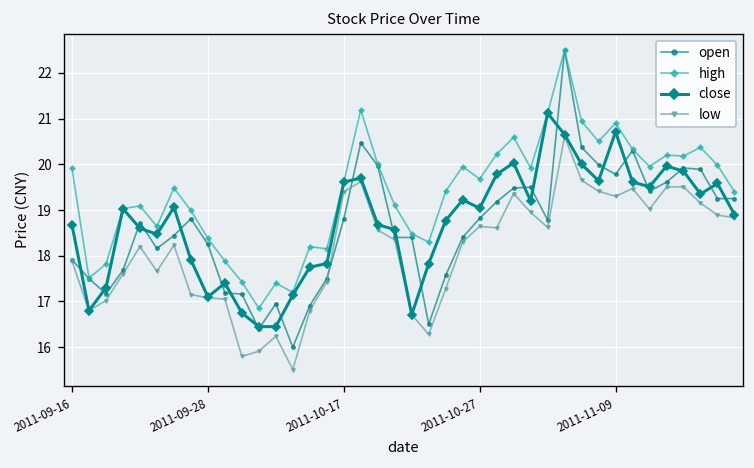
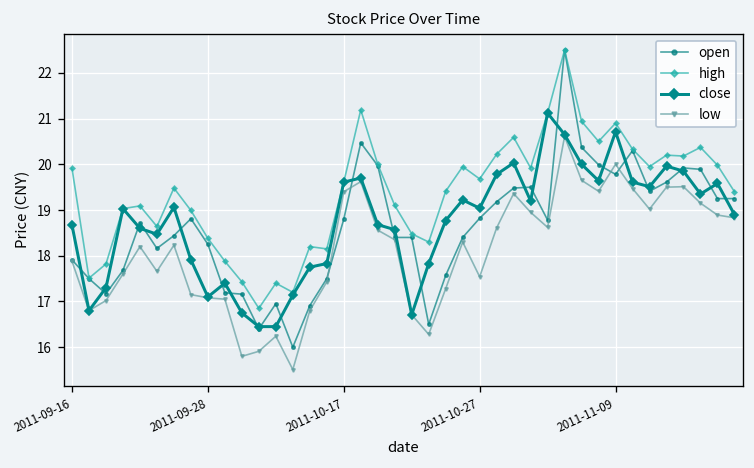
low, 2011-10-27: 18.6 -> 17.5
low, 2011-11-09: 19.3 -> 20.0
